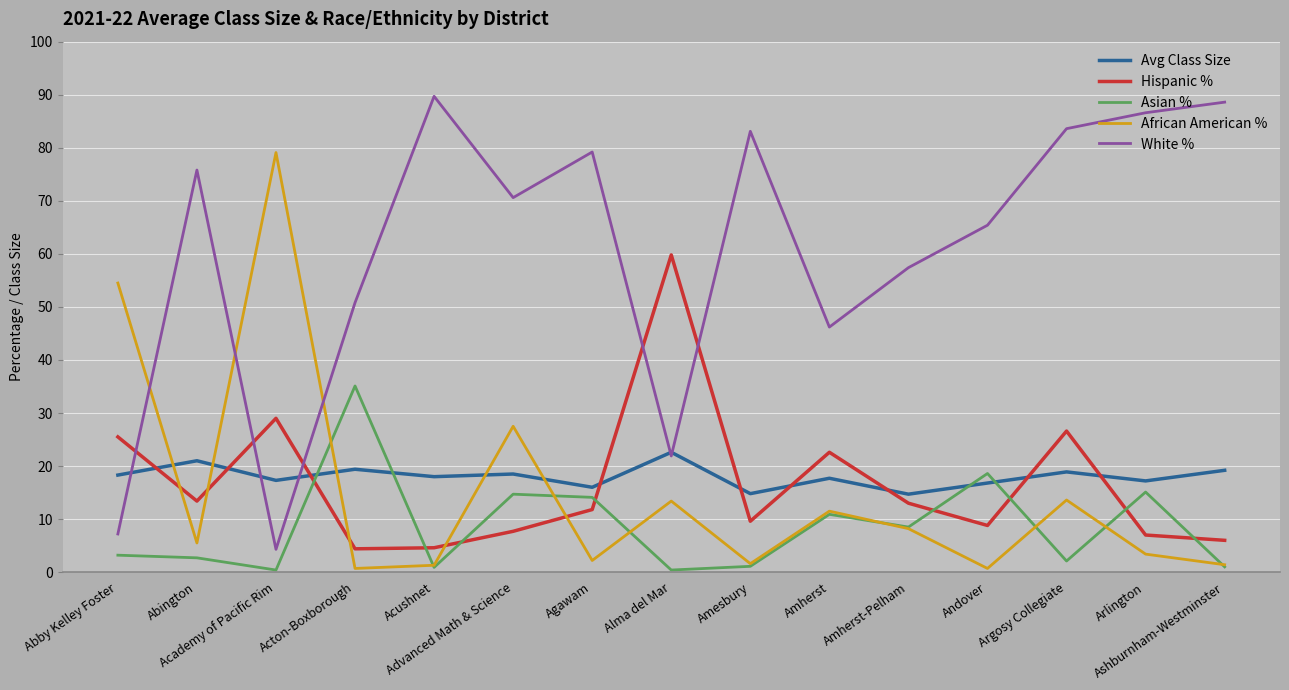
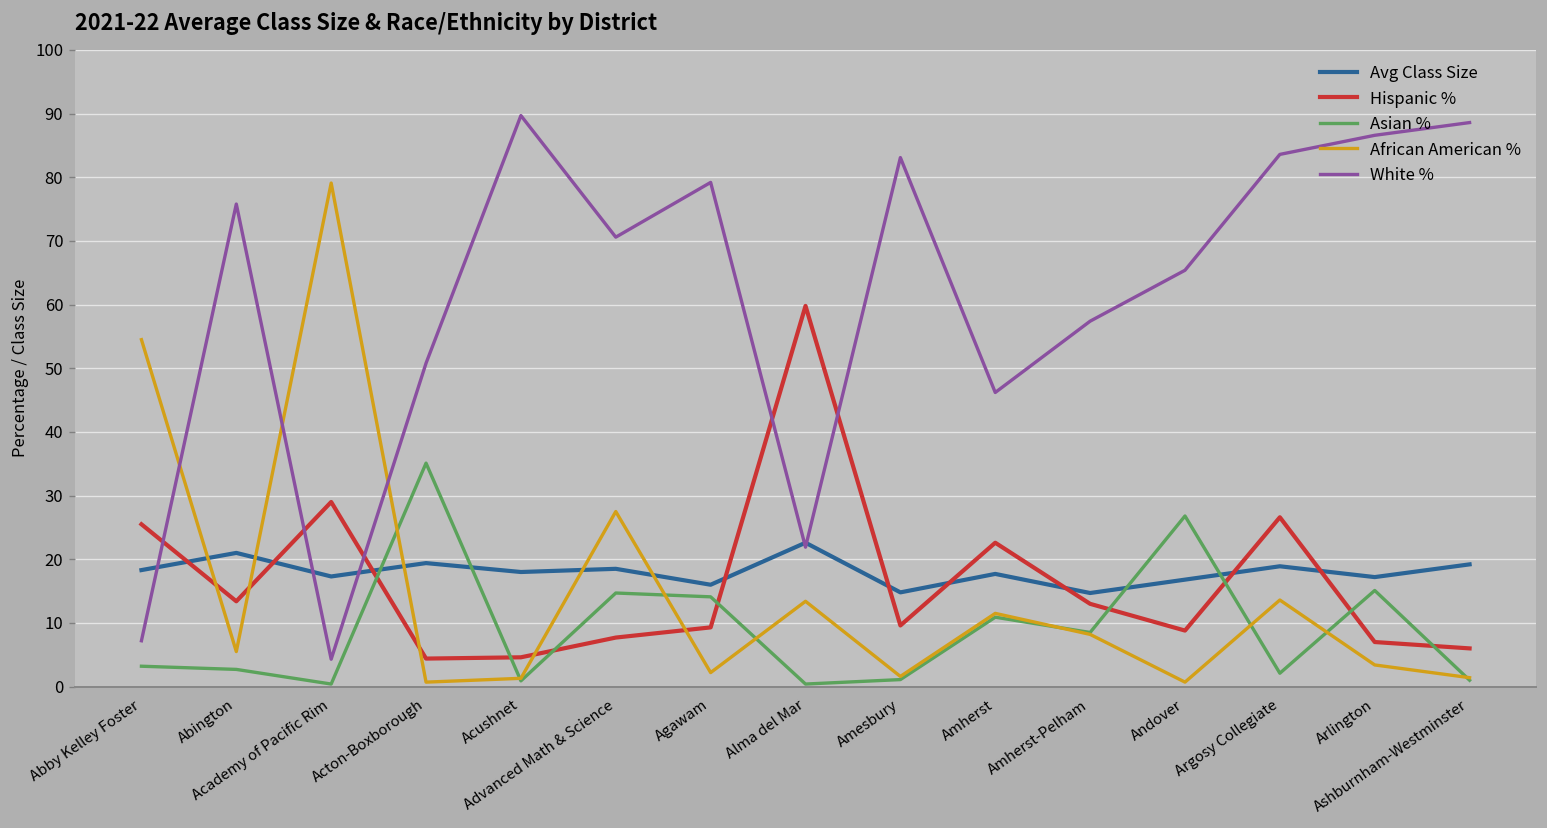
Hispanic %, Agawam: 12 -> 9
Asian %, Andover: 19 -> 27
